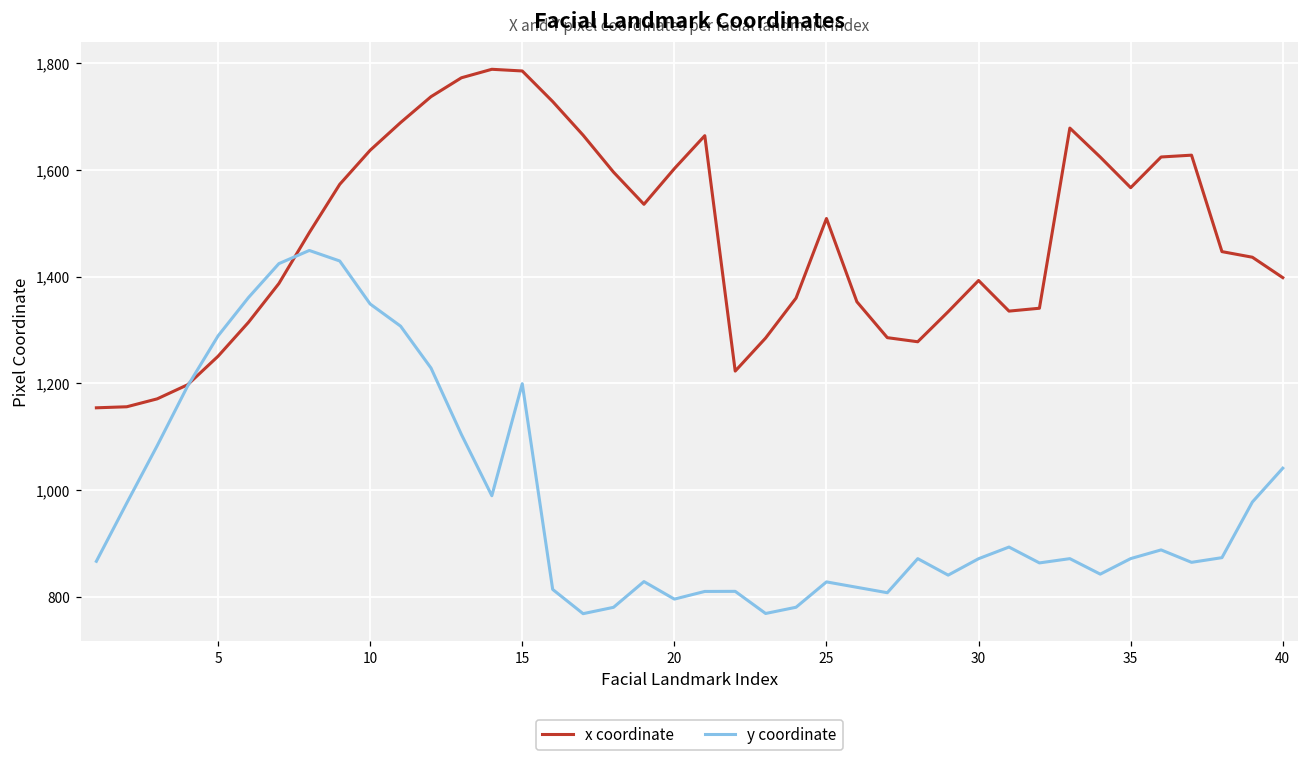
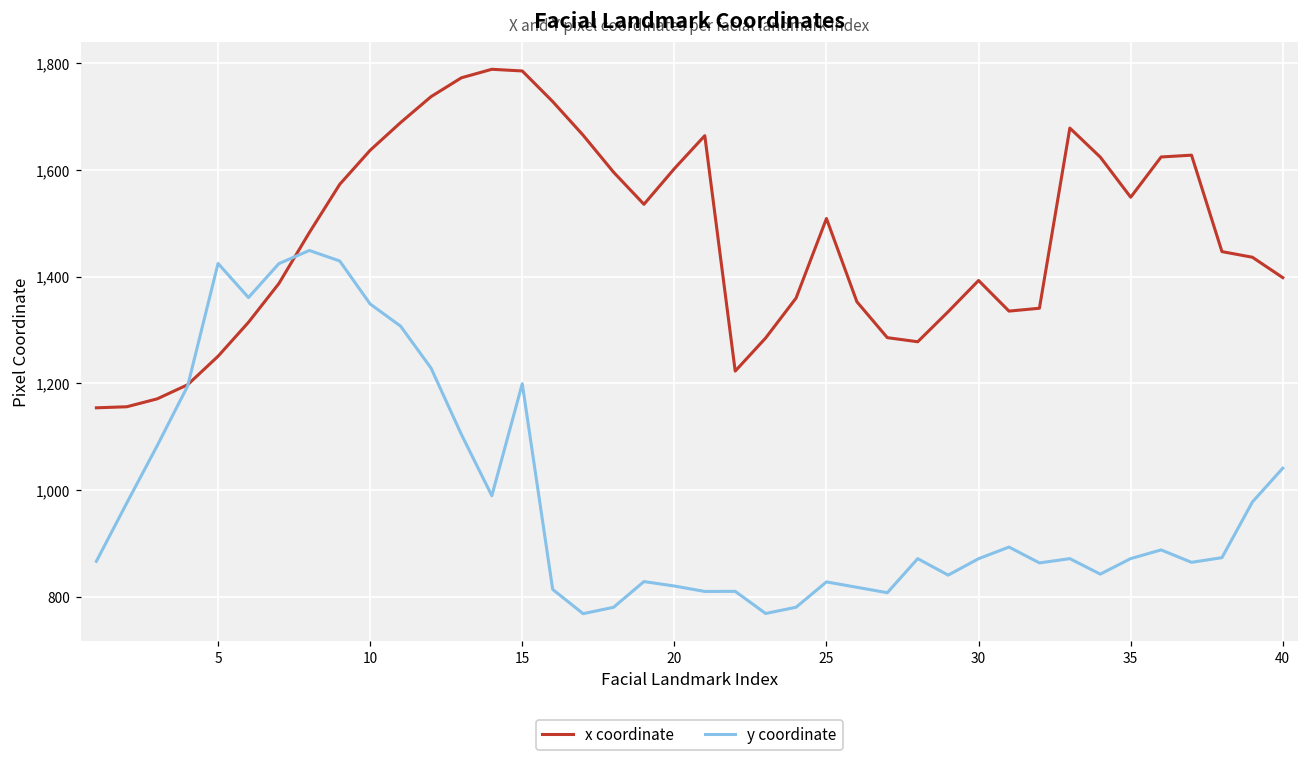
y coordinate, 5: 1,290 -> 1,420
y coordinate, 20: 800 -> 820
x coordinate, 35: 1,570 -> 1,550
